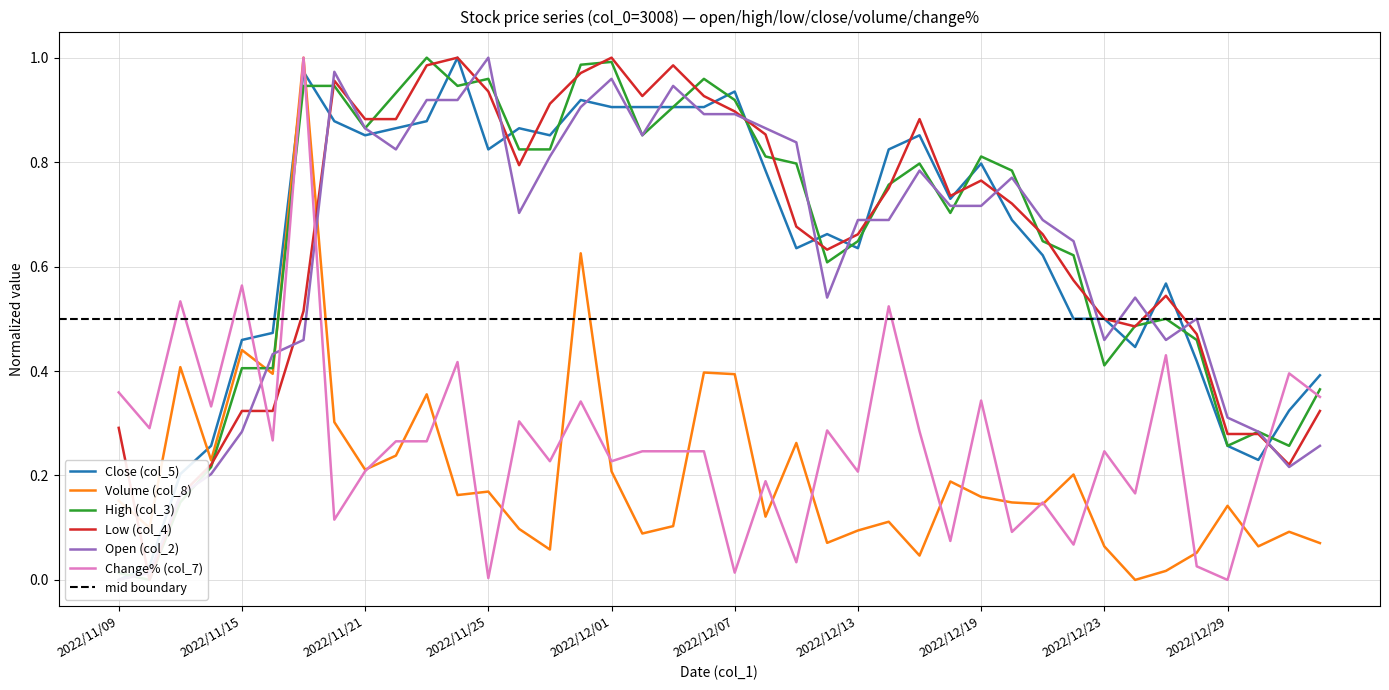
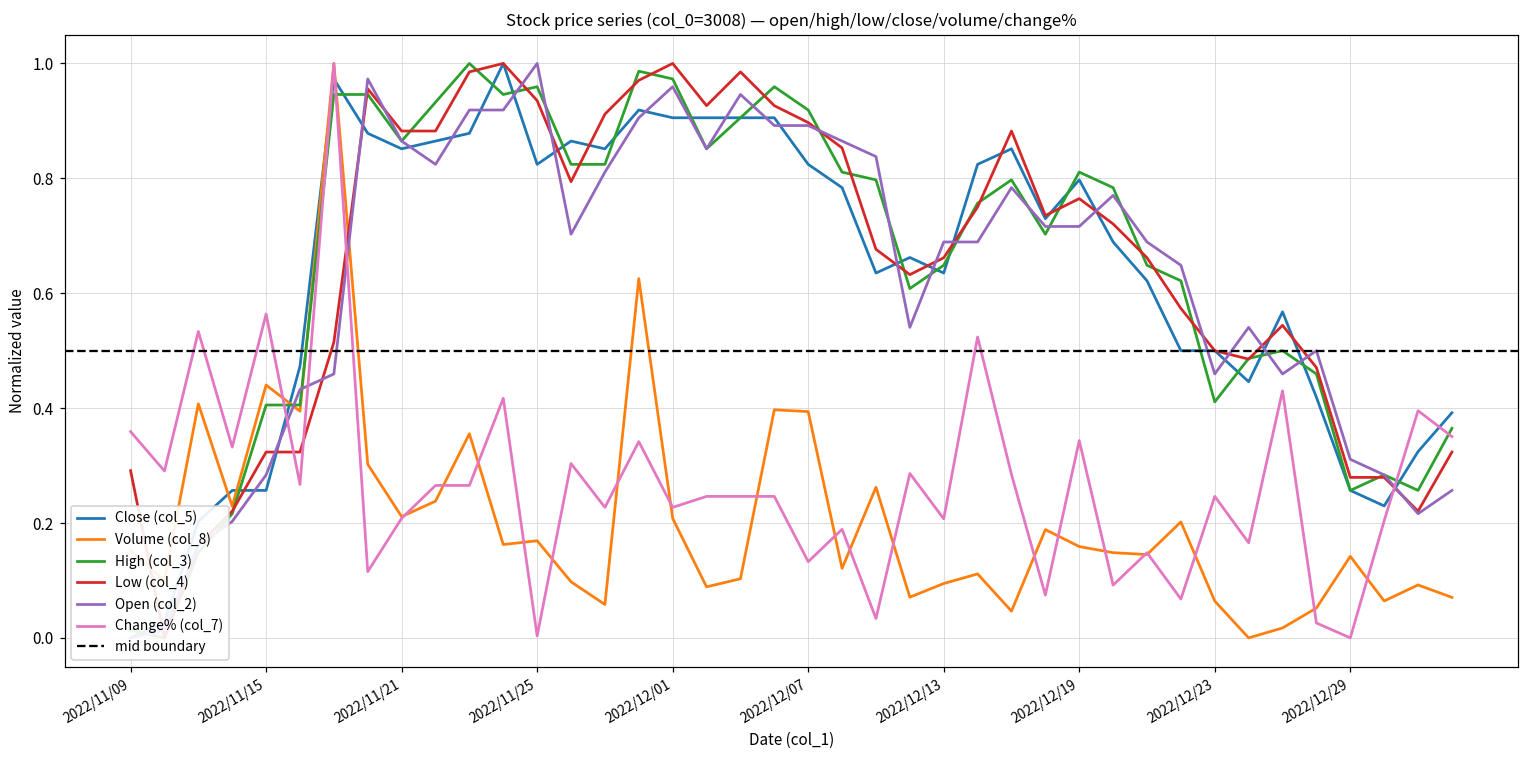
Close (col_5), 2022/11/15: 0.46 -> 0.26
High (col_3), 2022/12/01: 0.99 -> 0.97
Close (col_5), 2022/12/07: 0.94 -> 0.82
Change% (col_7), 2022/12/07: 0.01 -> 0.13
